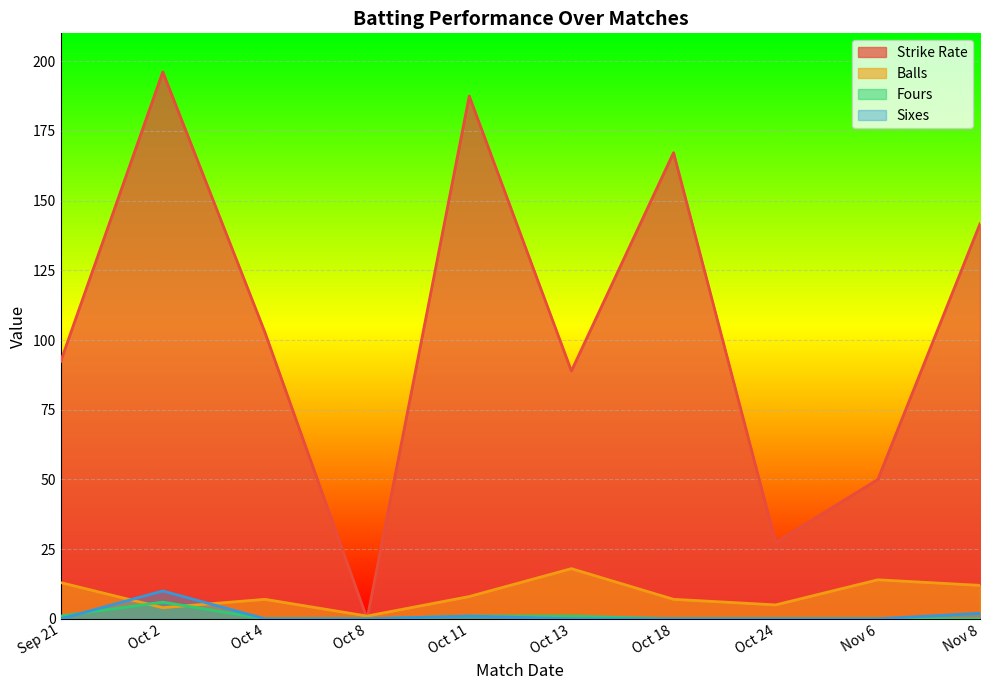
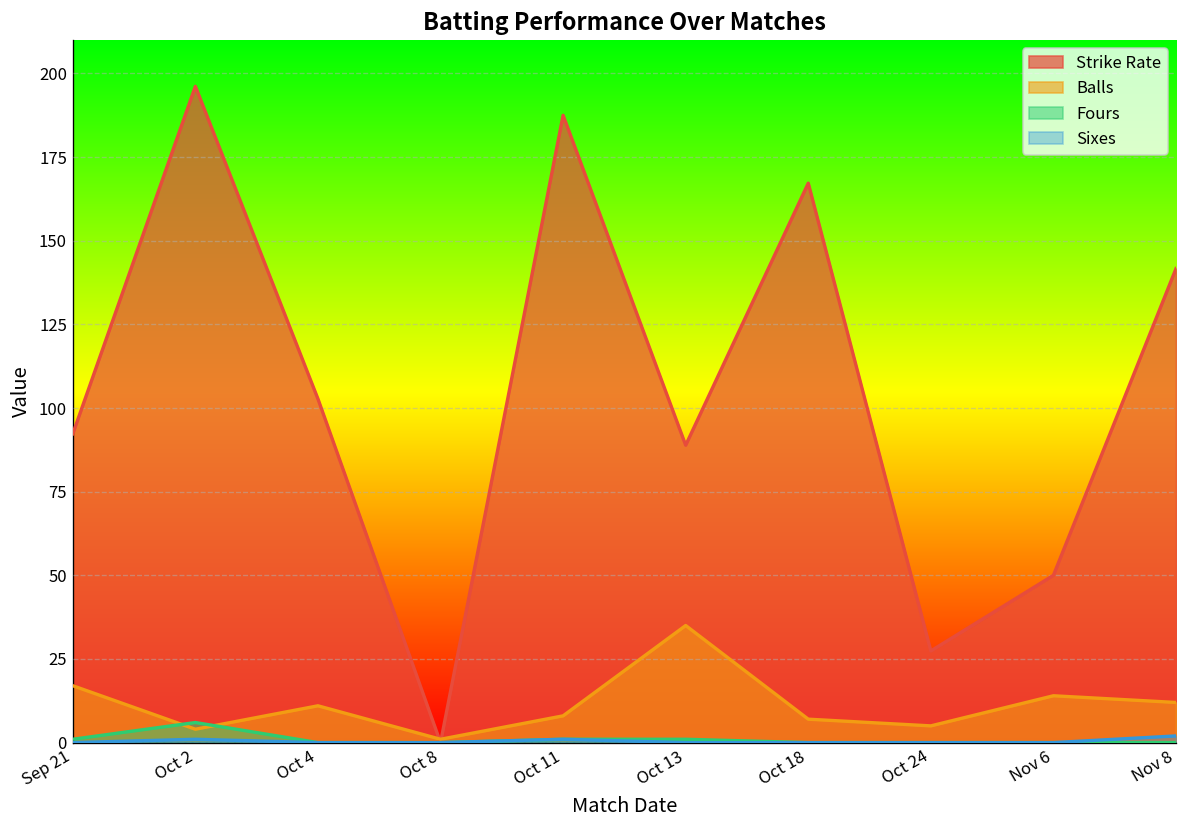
Balls, Sep 21: 13 -> 17
Sixes, Oct 2: 10 -> 1
Balls, Oct 4: 7 -> 11
Balls, Oct 13: 18 -> 35
